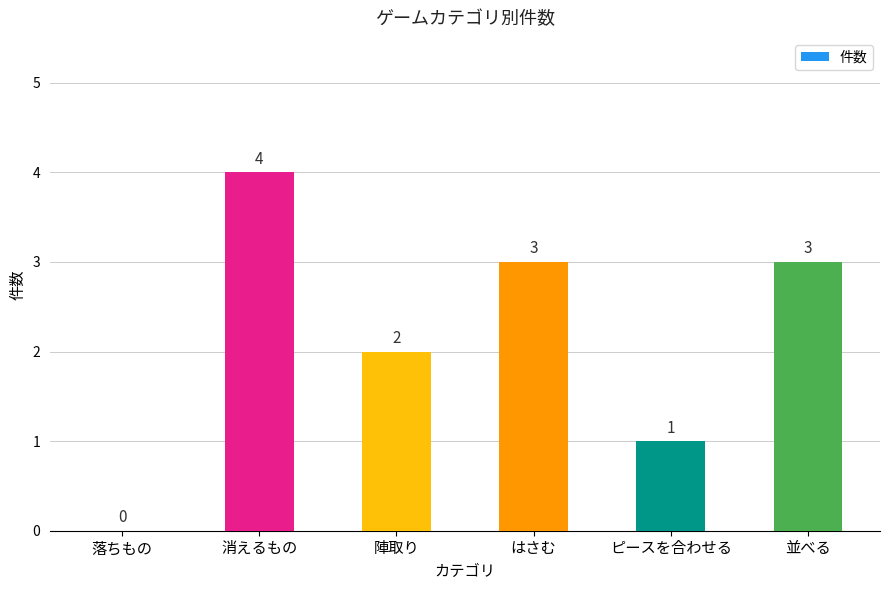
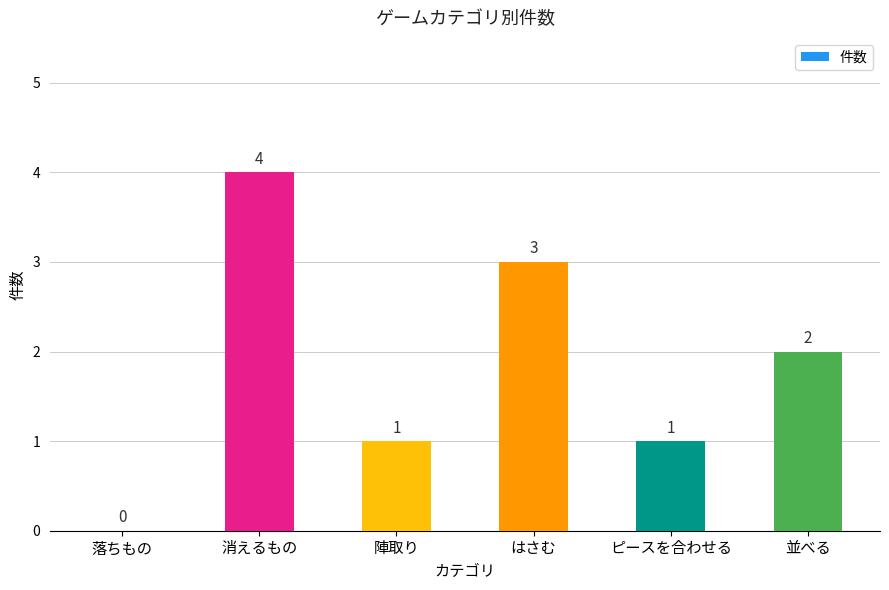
陣取り: 2 -> 1
並べる: 3 -> 2
